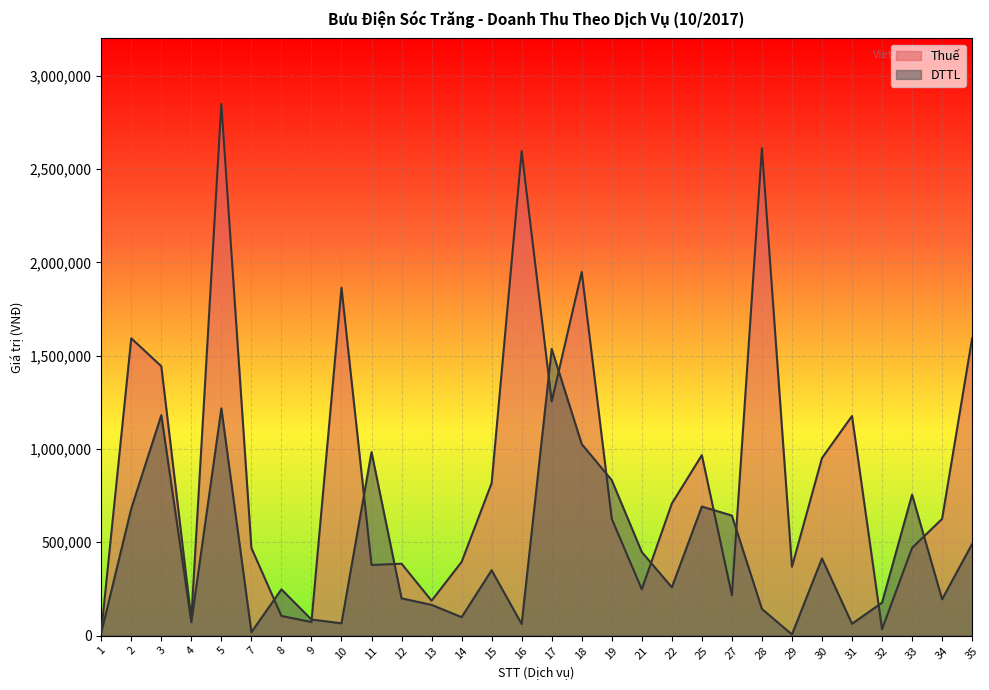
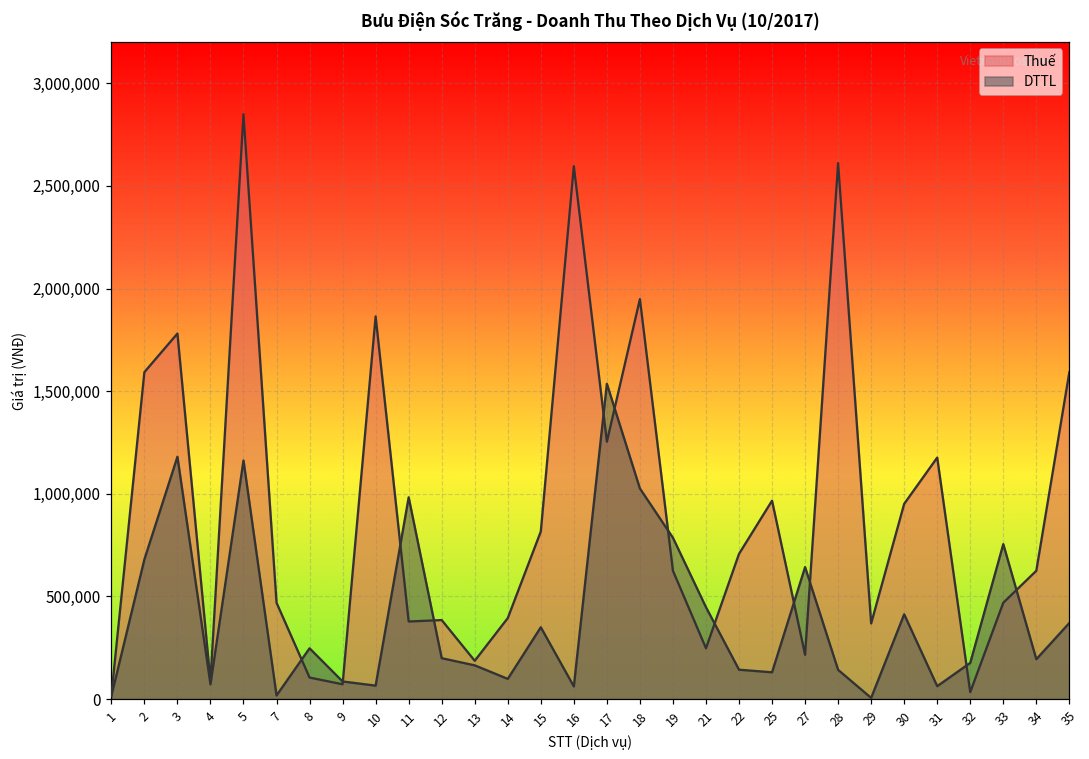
Thuế, 3: 1,440,000 -> 1,780,000
DTTL, 5: 1,220,000 -> 1,160,000
DTTL, 19: 830,000 -> 790,000
DTTL, 22: 260,000 -> 140,000
DTTL, 25: 690,000 -> 130,000
DTTL, 35: 490,000 -> 370,000
